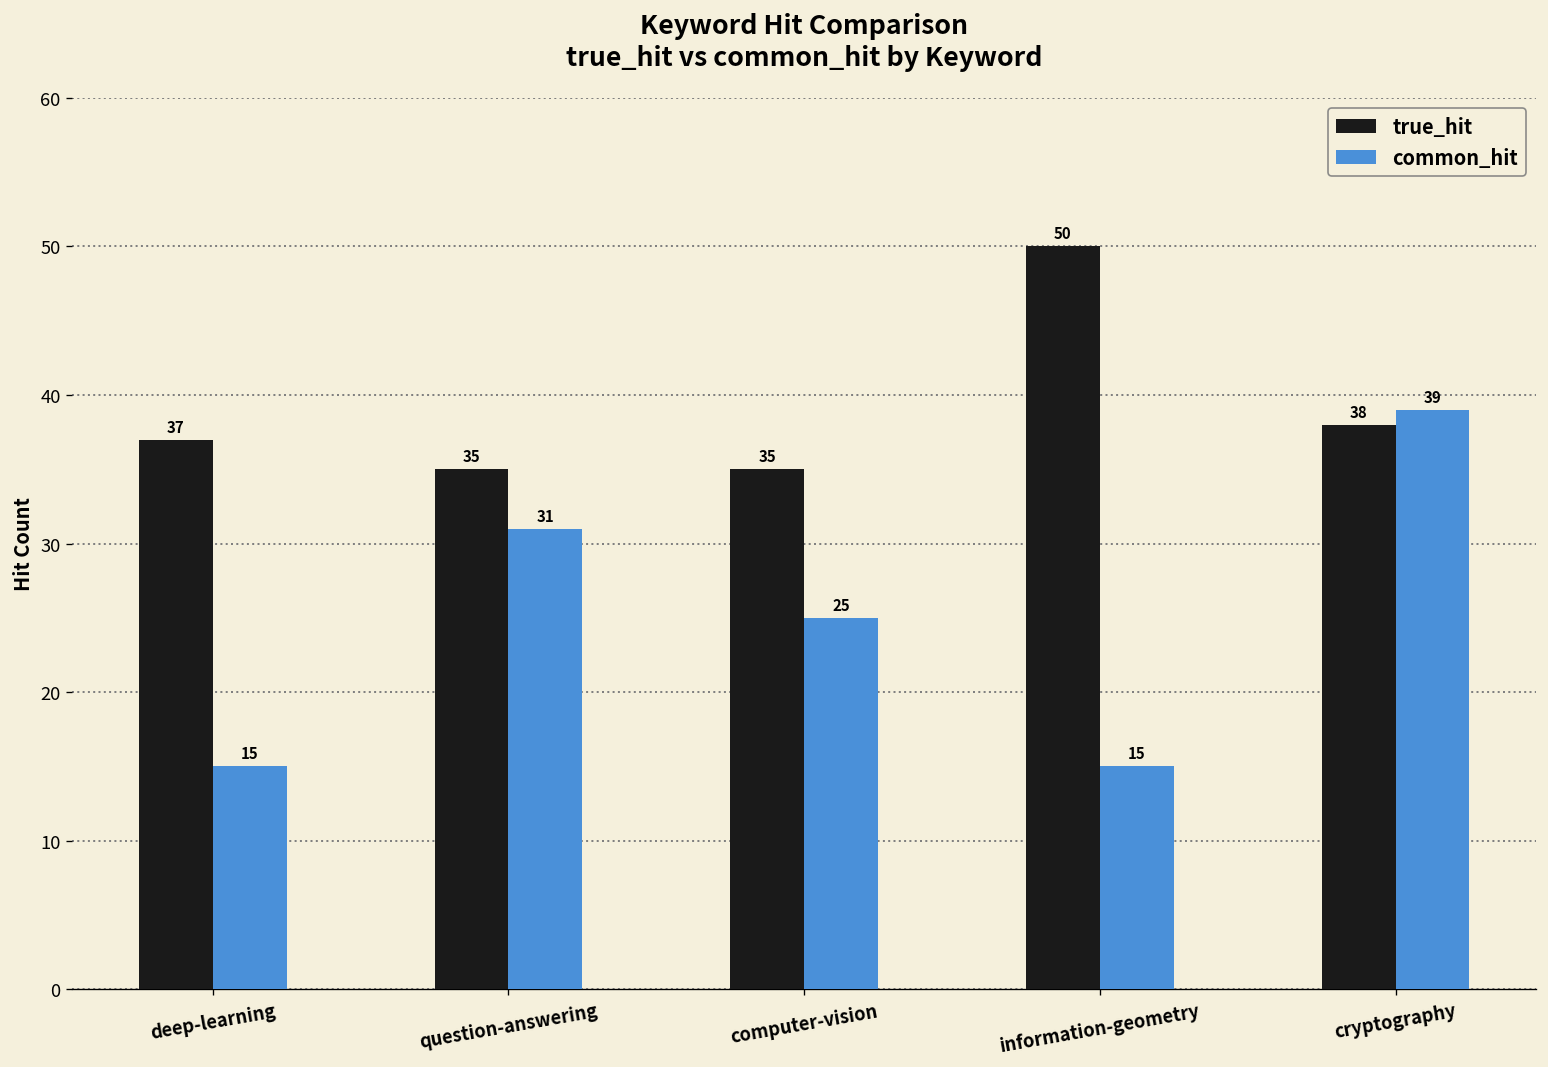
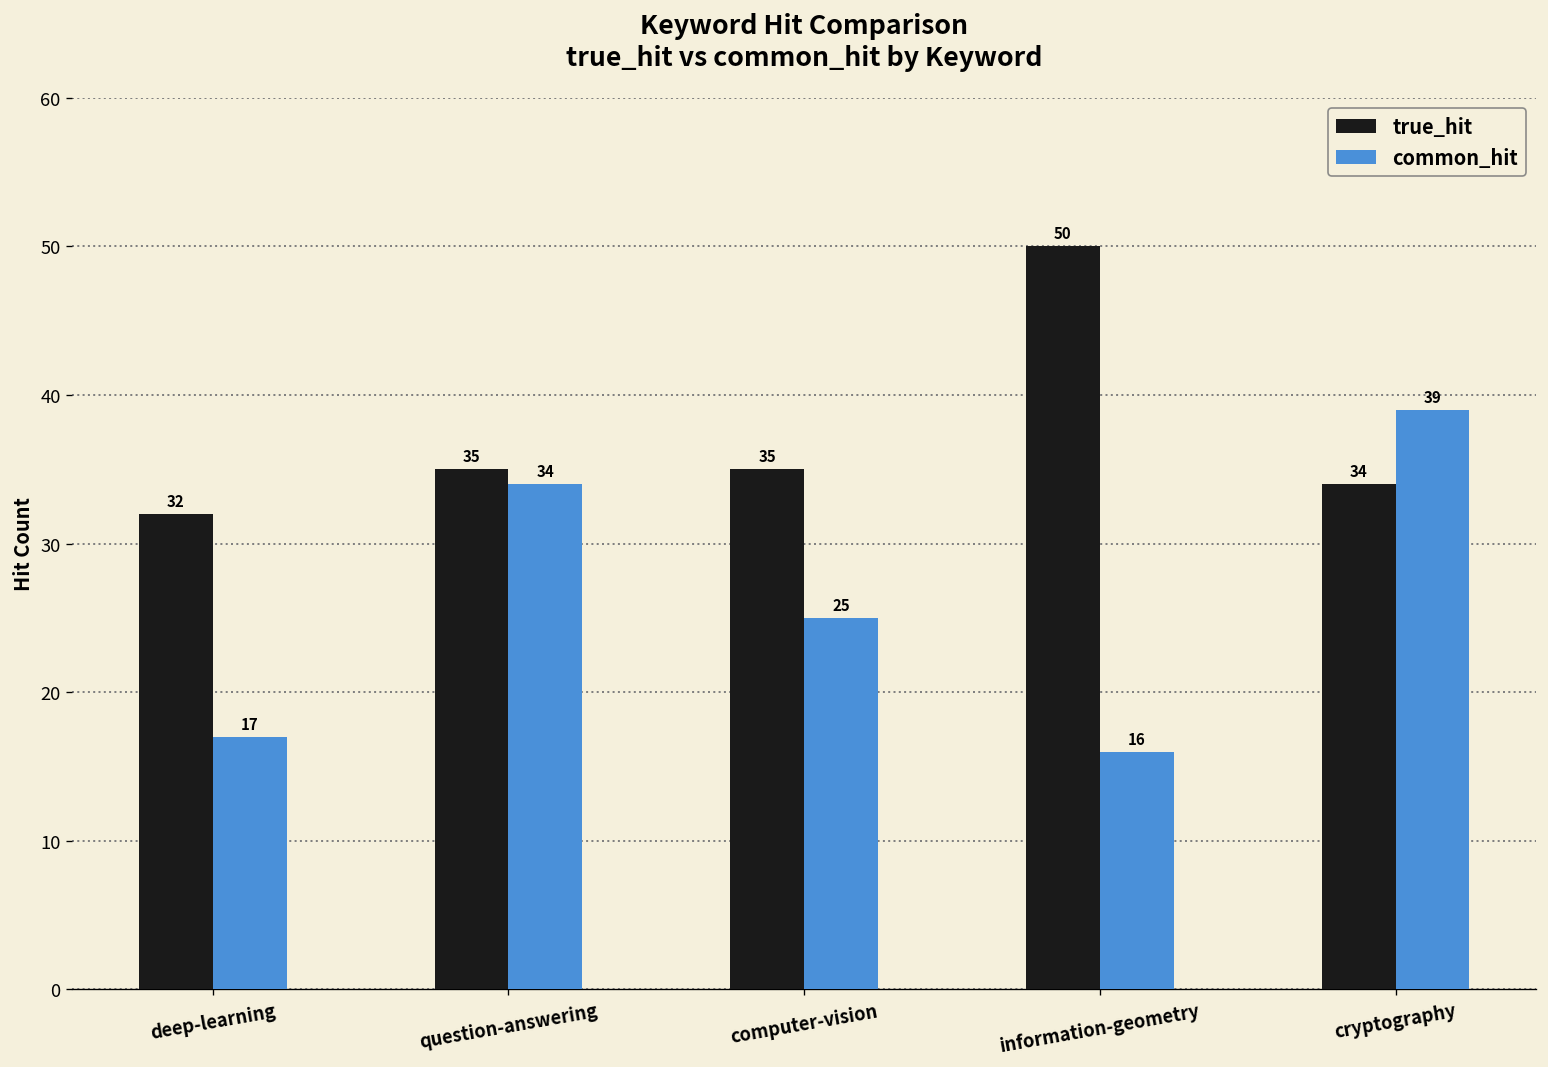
true_hit, deep-learning: 37 -> 32
common_hit, deep-learning: 15 -> 17
common_hit, question-answering: 31 -> 34
common_hit, information-geometry: 15 -> 16
true_hit, cryptography: 38 -> 34
